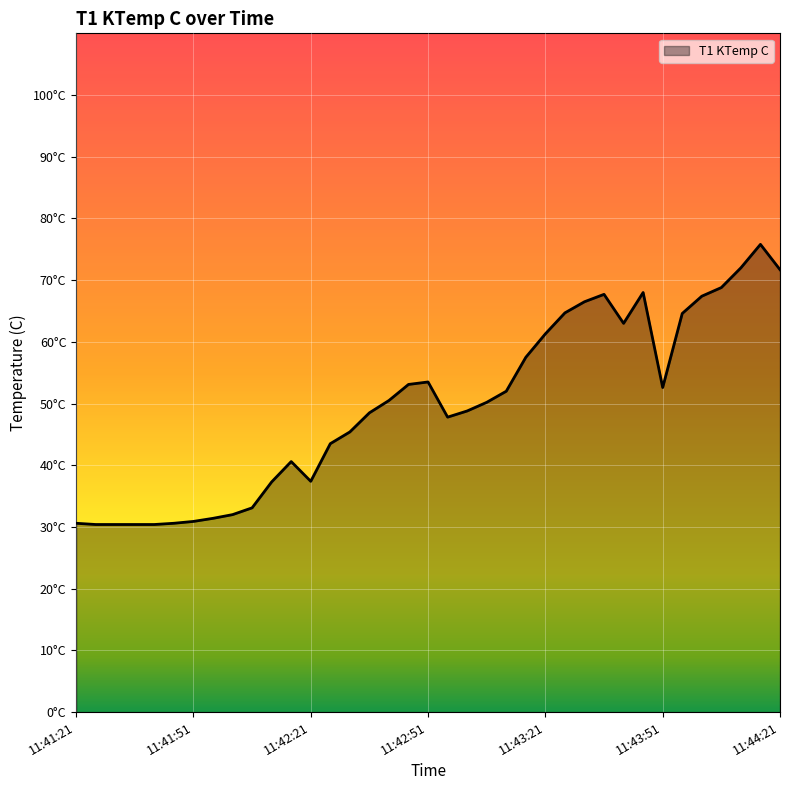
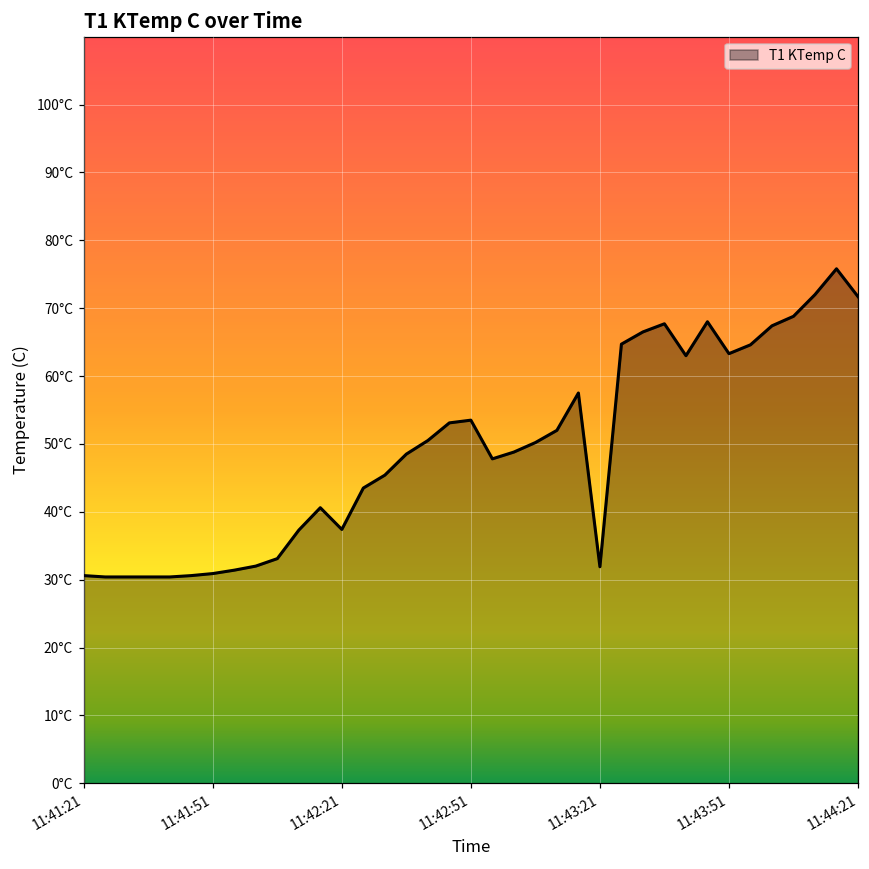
11:43:21: 61°C -> 32°C
11:43:51: 53°C -> 63°C
